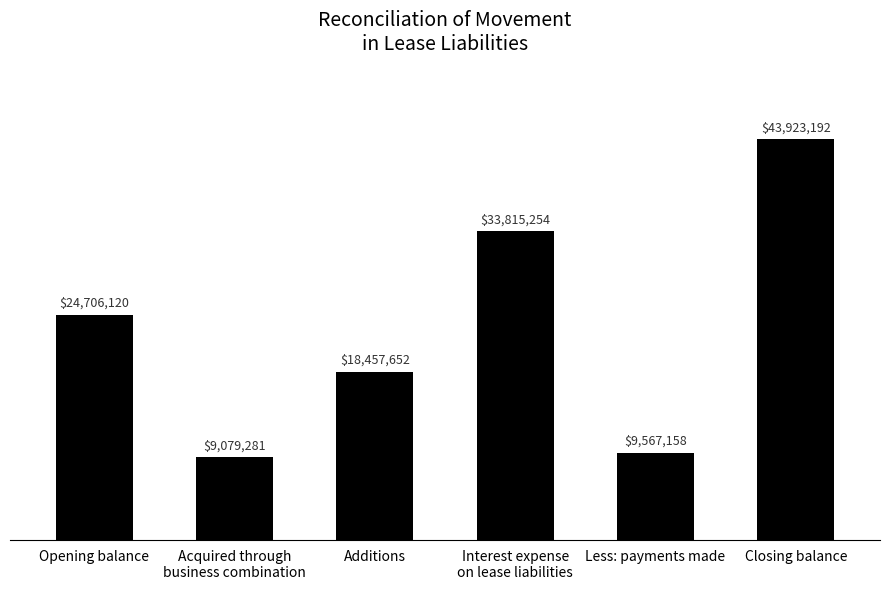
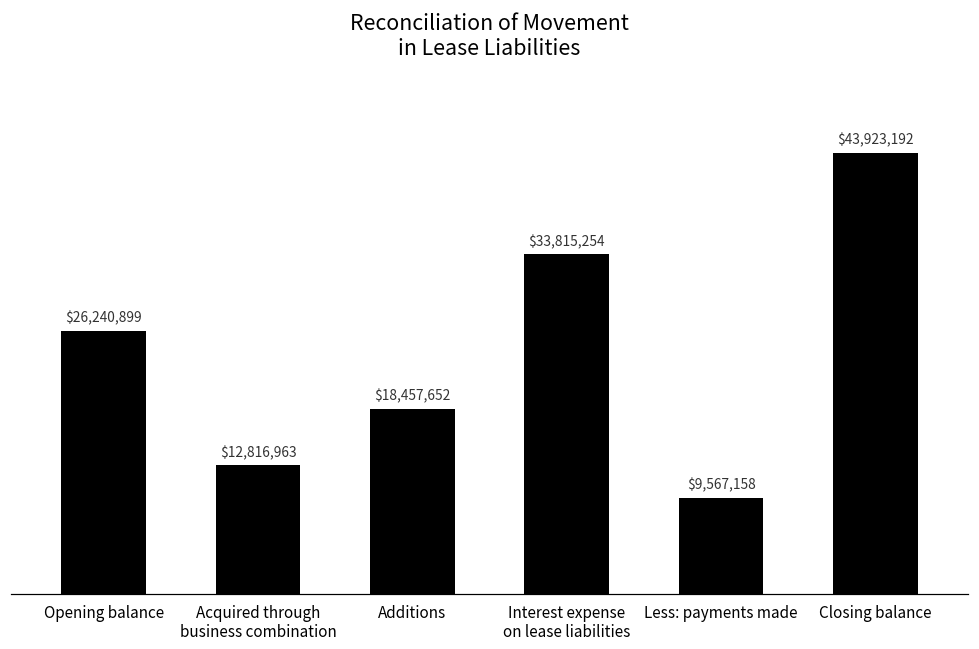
Opening balance: $24,706,120 -> $26,240,899
Acquired through business combination: $9,079,281 -> $12,816,963
